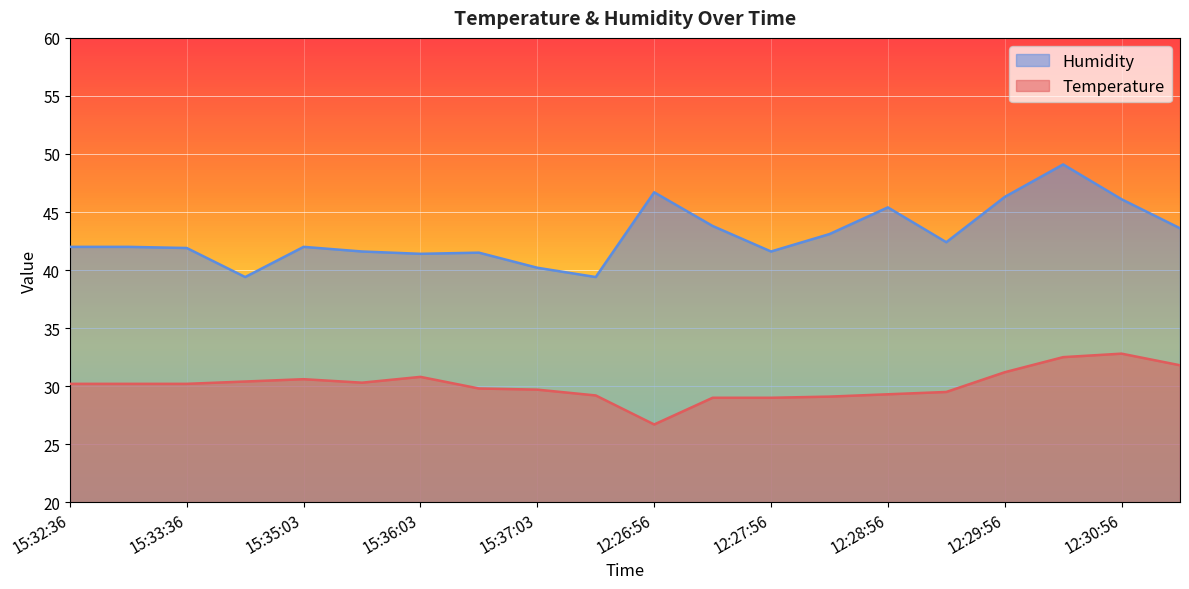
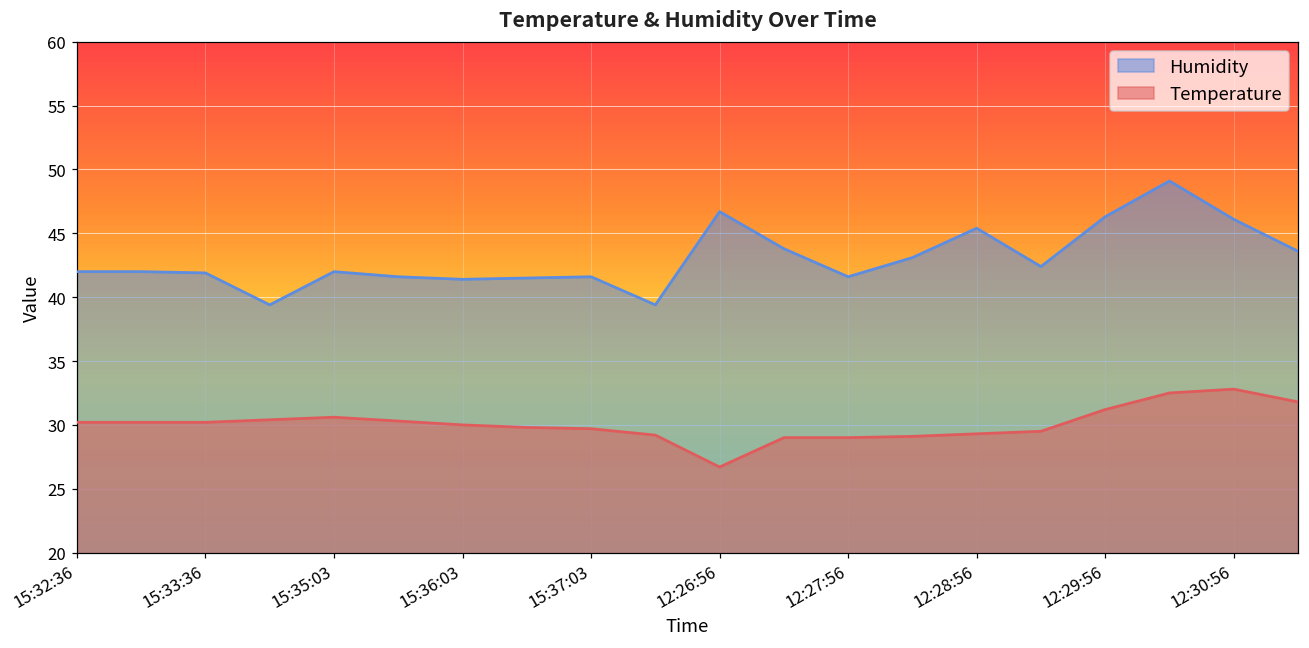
Temperature, 15:36:03: 30.8 -> 30.0
Humidity, 15:37:03: 40.2 -> 41.6
